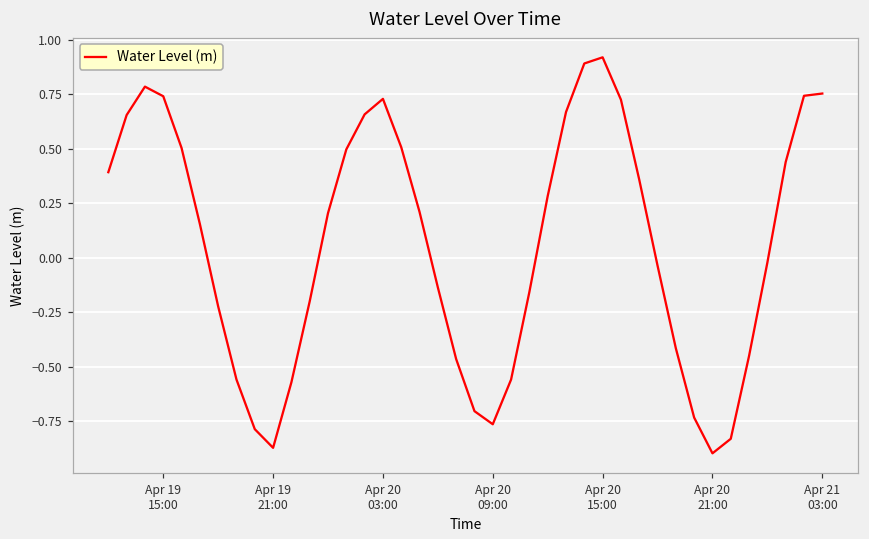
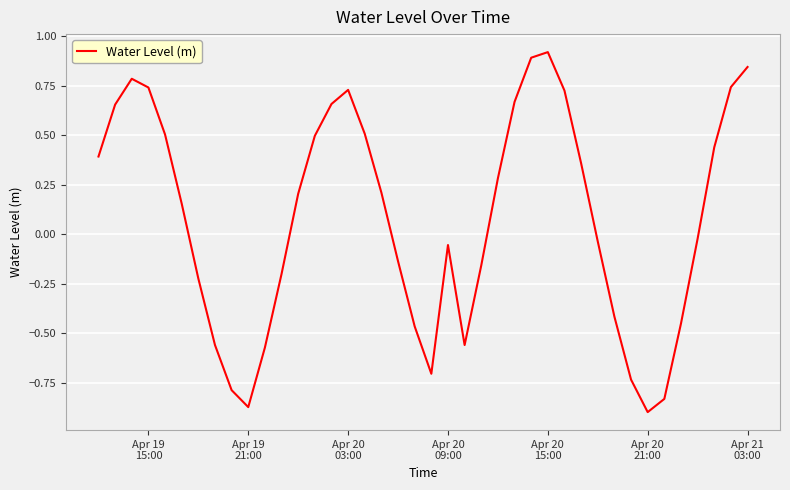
Apr 20 09:00: -0.76 -> -0.05
Apr 21 03:00: 0.75 -> 0.84
